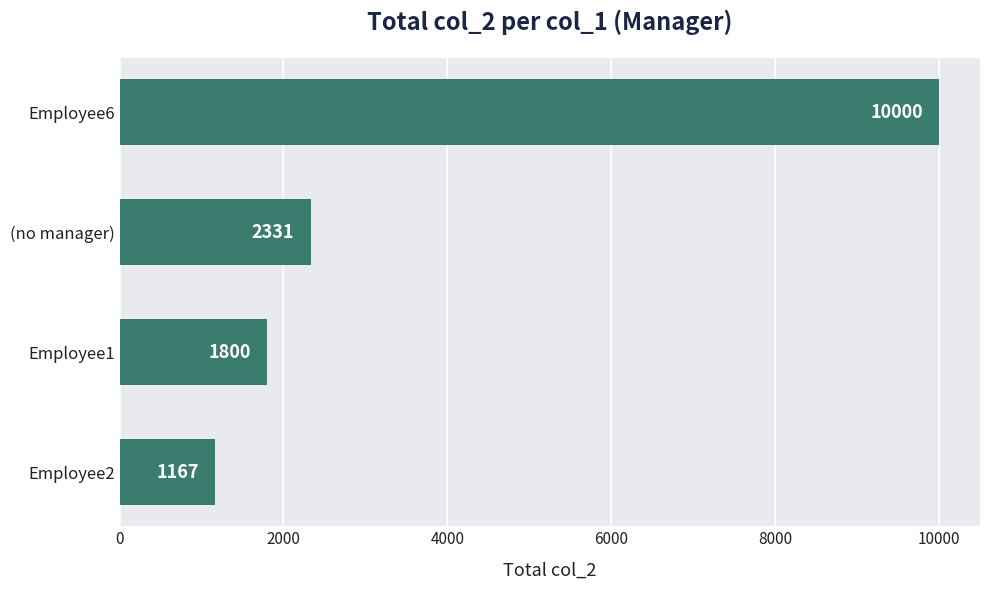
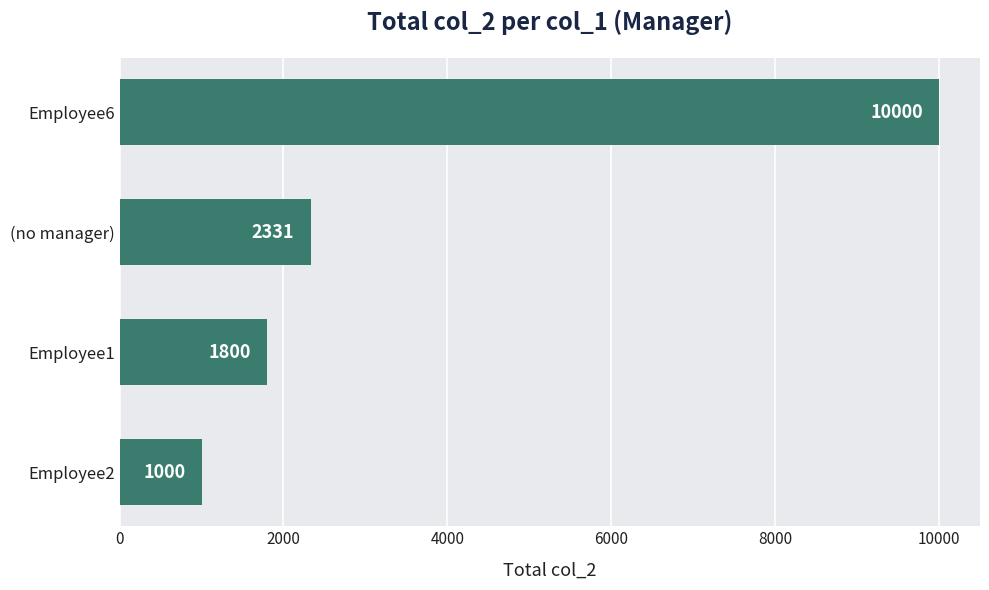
Employee2: 1167 -> 1000
